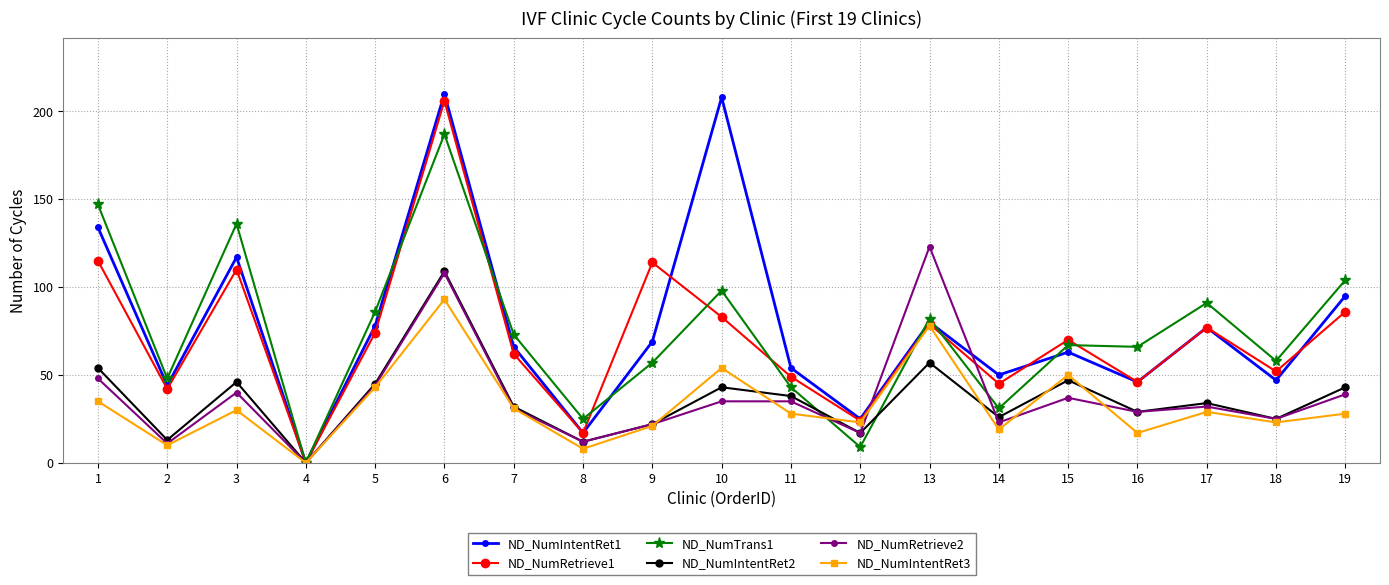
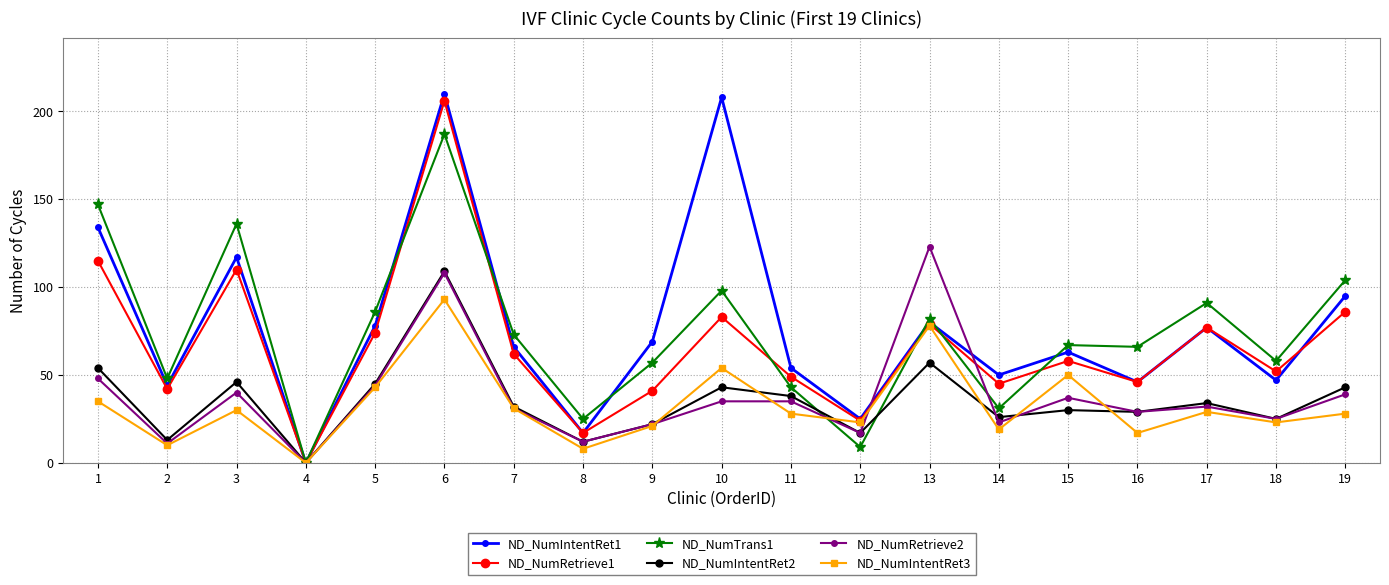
ND_NumRetrieve1, 9: 114 -> 41
ND_NumRetrieve1, 15: 70 -> 58
ND_NumIntentRet2, 15: 47 -> 30
